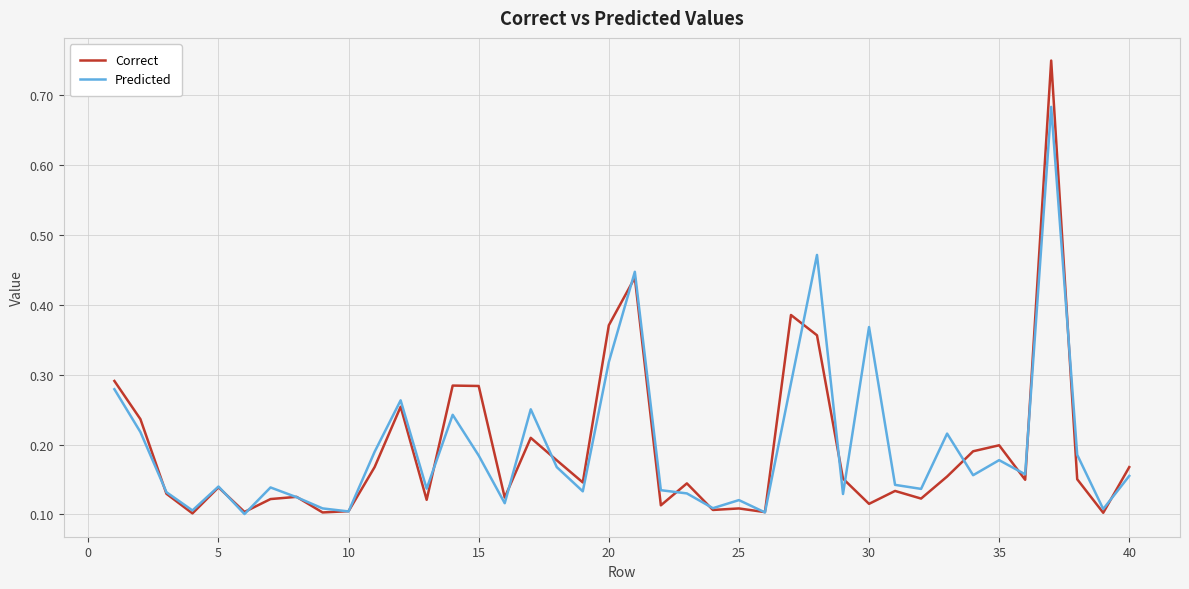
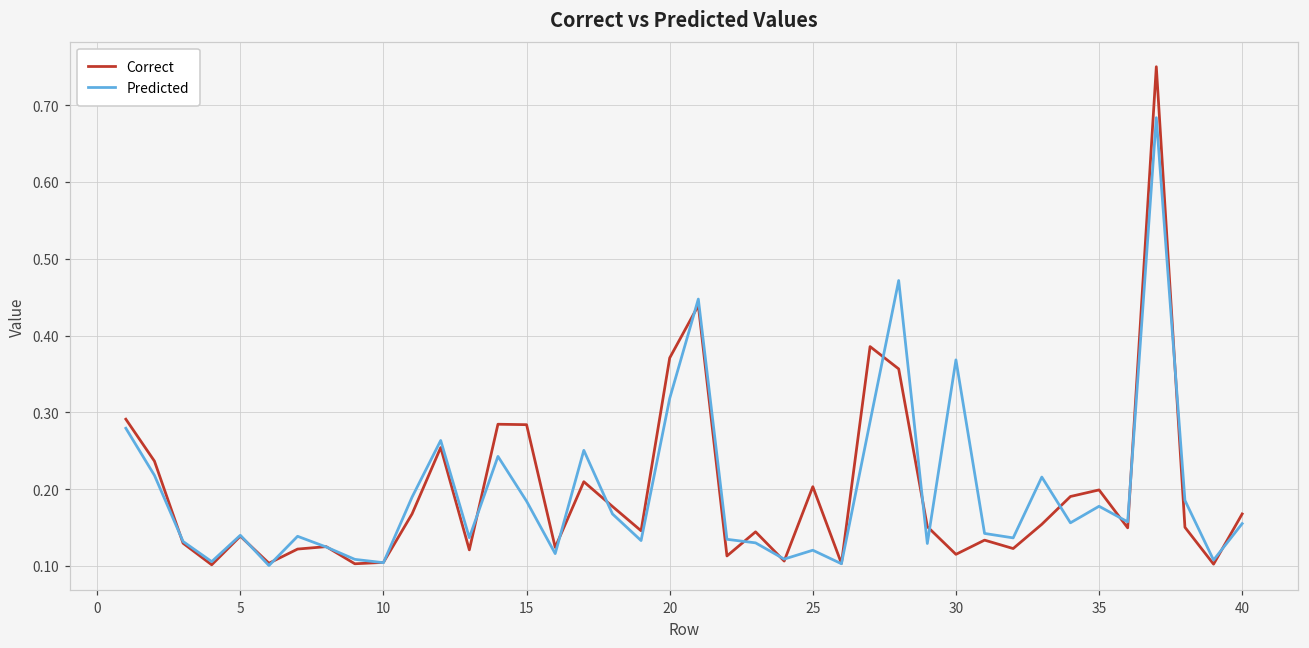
Correct, 25: 0.11 -> 0.20
